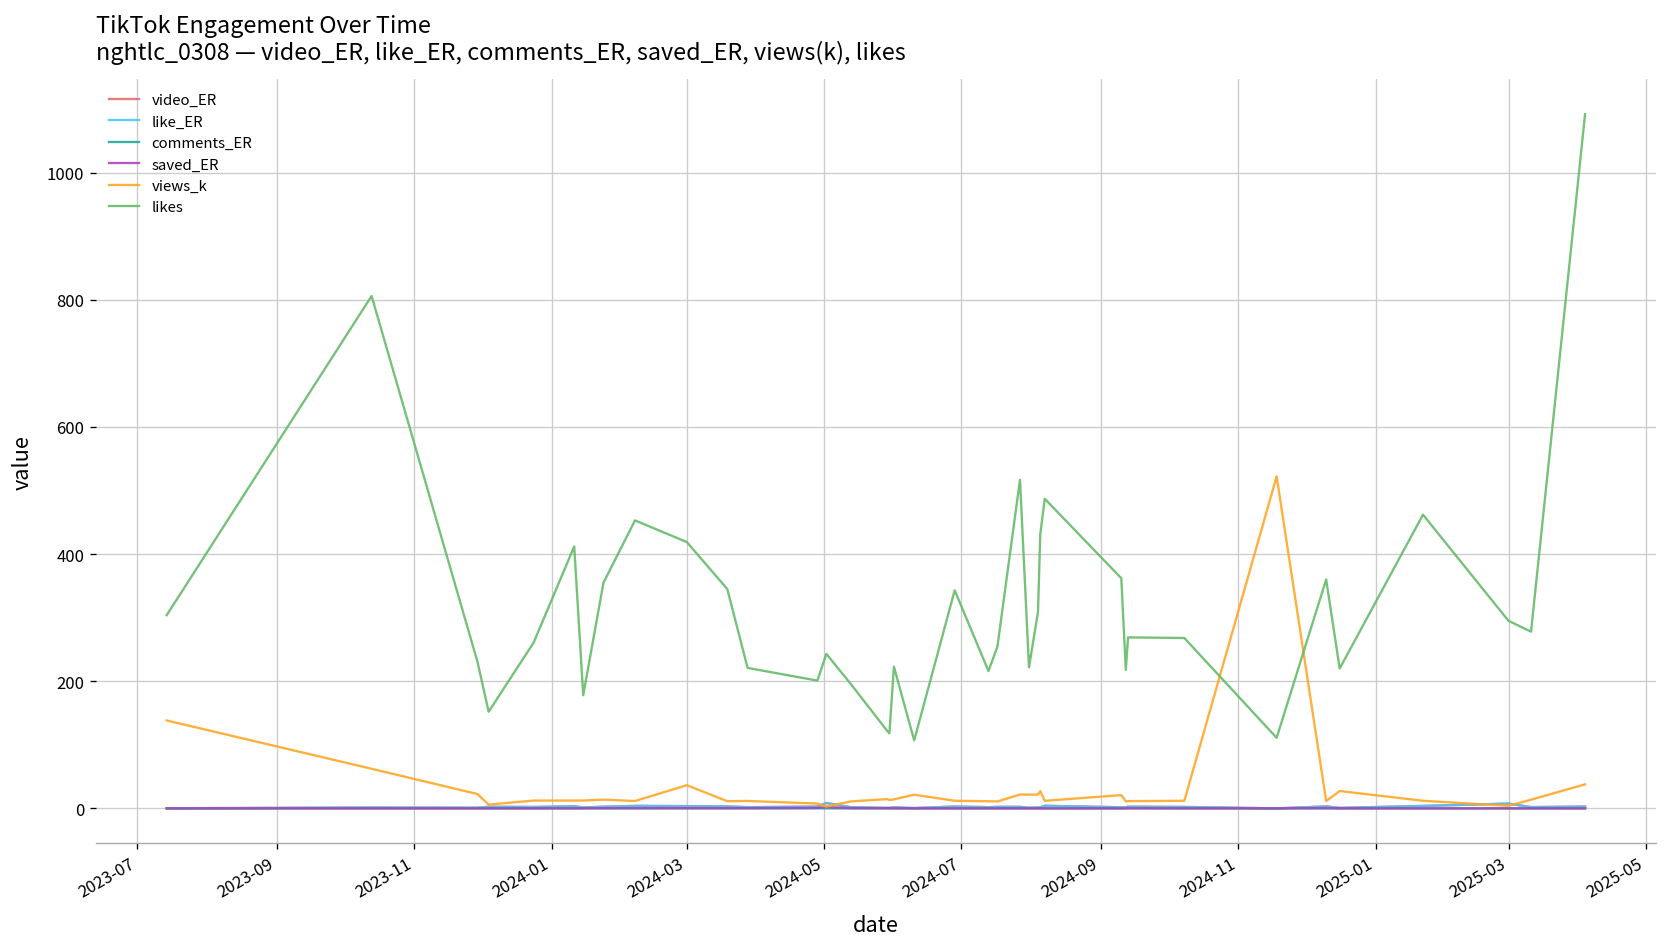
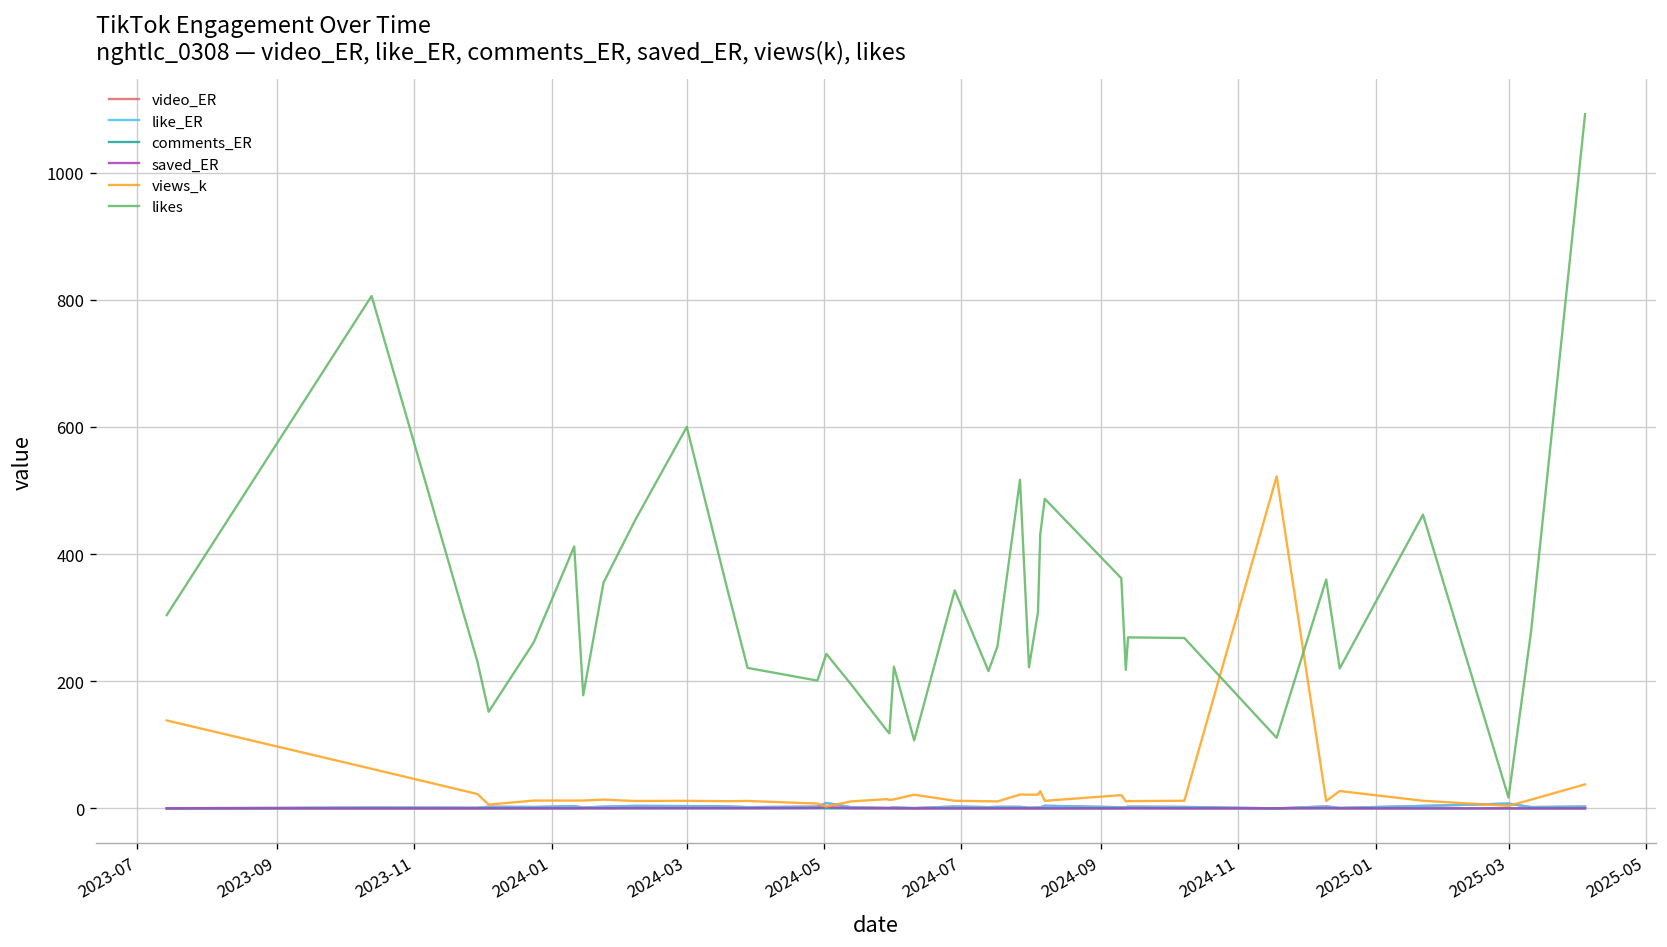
views_k, 2024-03: 40 -> 10
likes, 2024-03: 420 -> 600
likes, 2025-03: 300 -> 20
